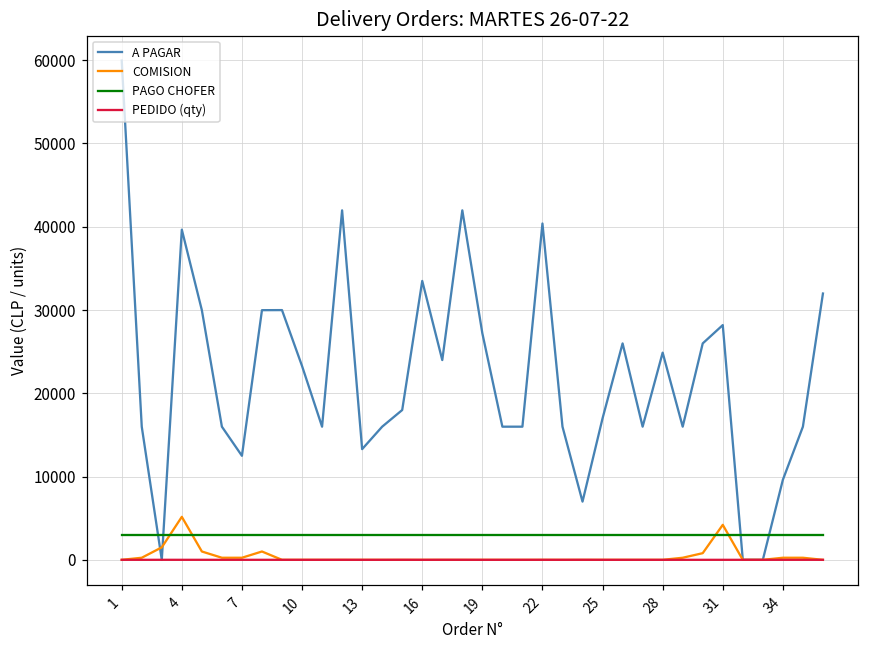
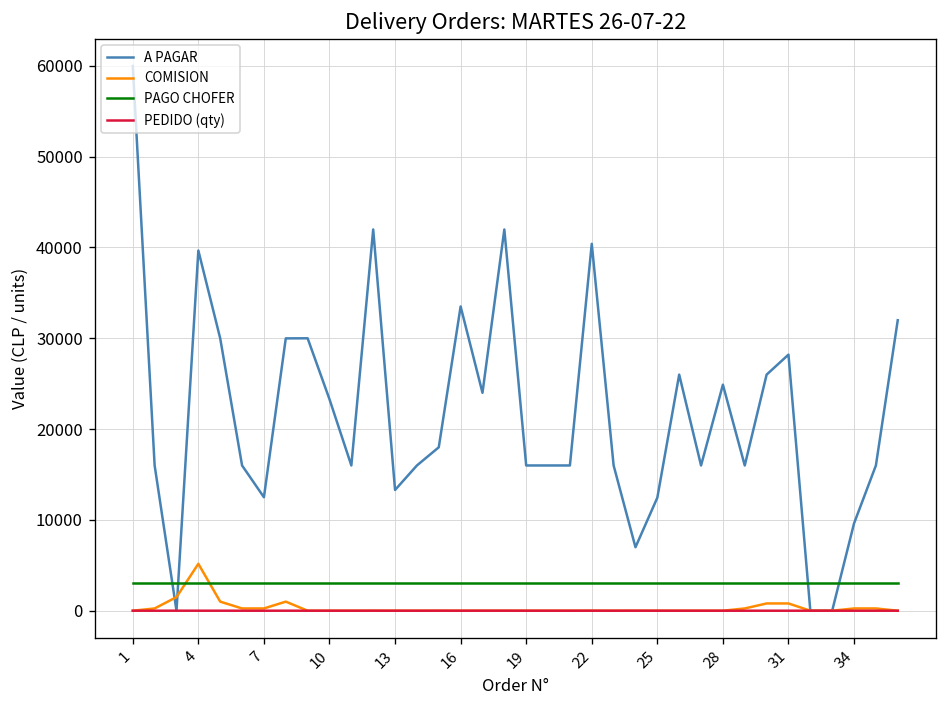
A PAGAR, 19: 27000 -> 16000
A PAGAR, 25: 17000 -> 12000
COMISION, 31: 4000 -> 1000
